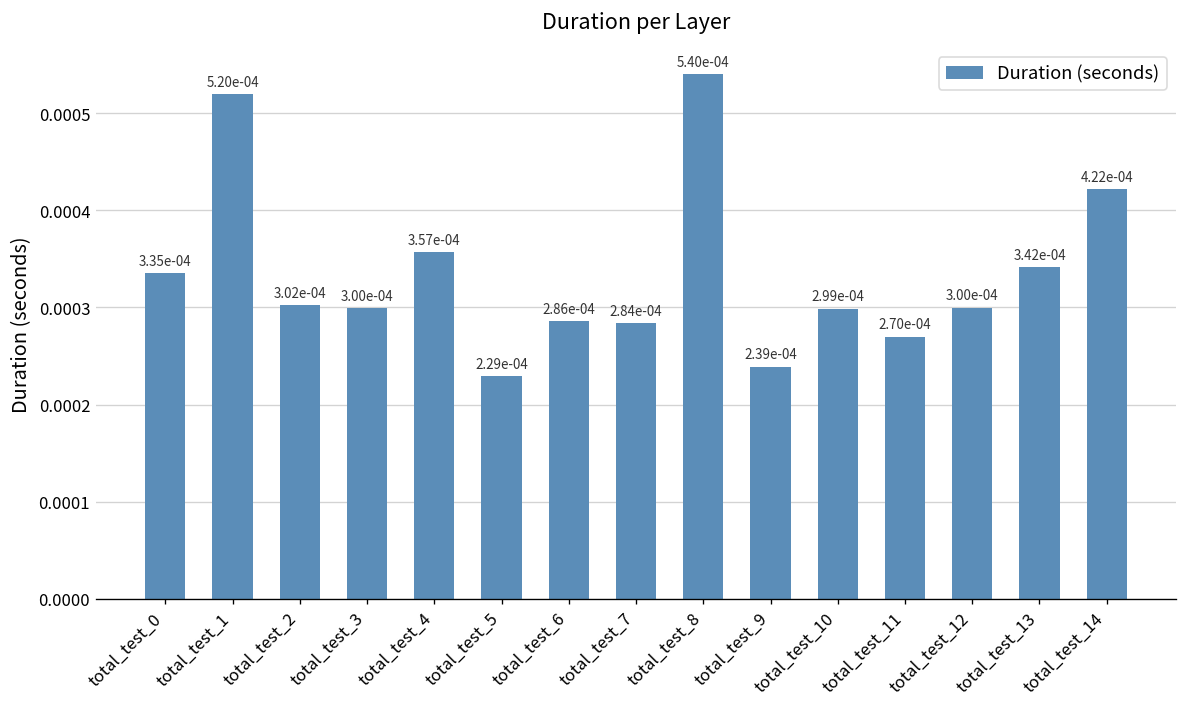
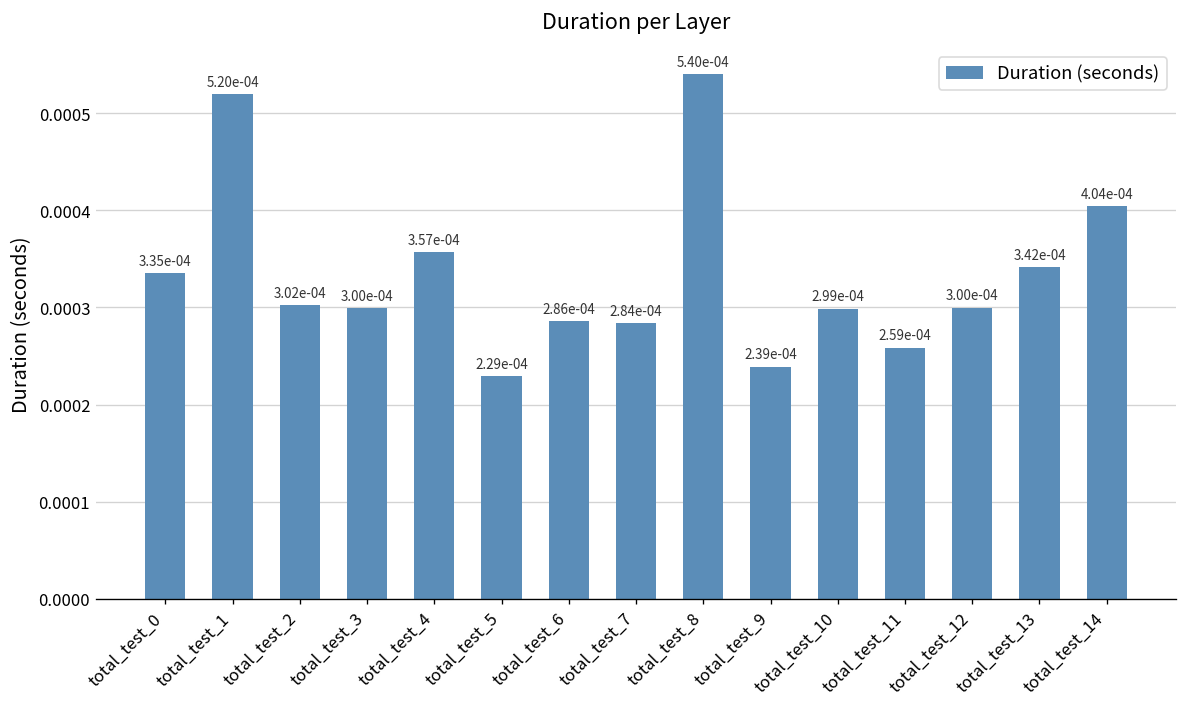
total_test_11: 2.70e-04 -> 2.59e-04
total_test_14: 4.22e-04 -> 4.04e-04
